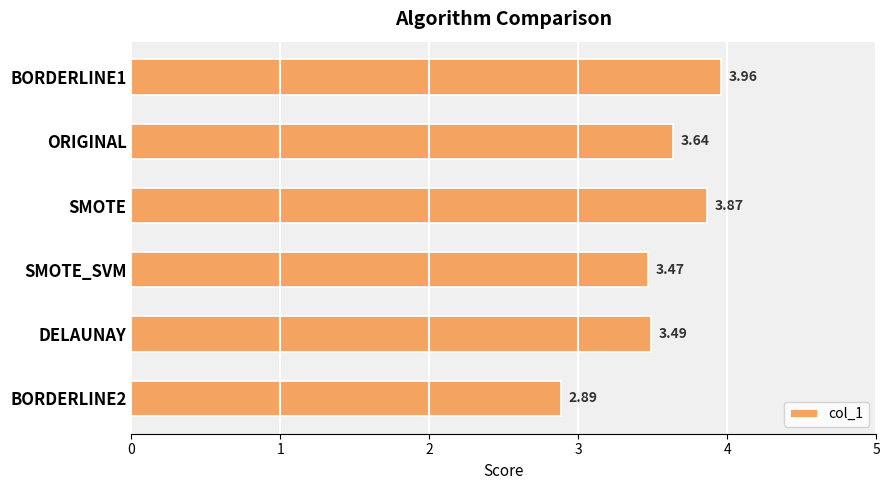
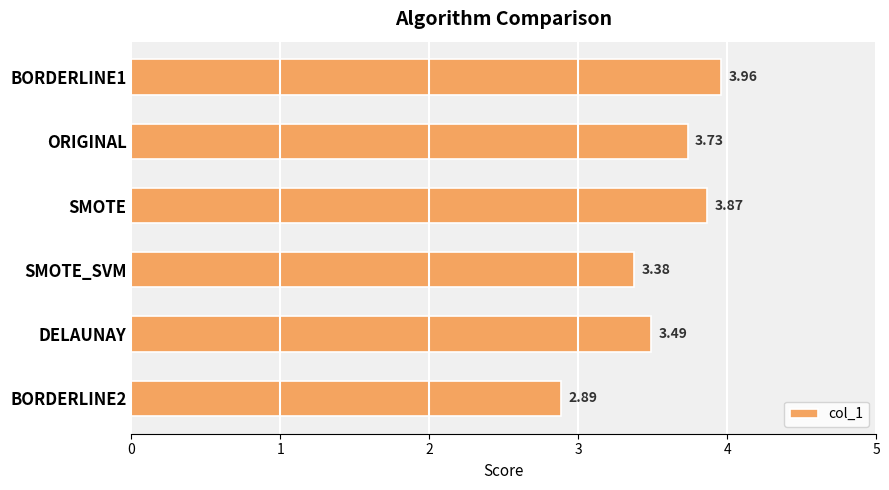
ORIGINAL: 3.64 -> 3.73
SMOTE_SVM: 3.47 -> 3.38
